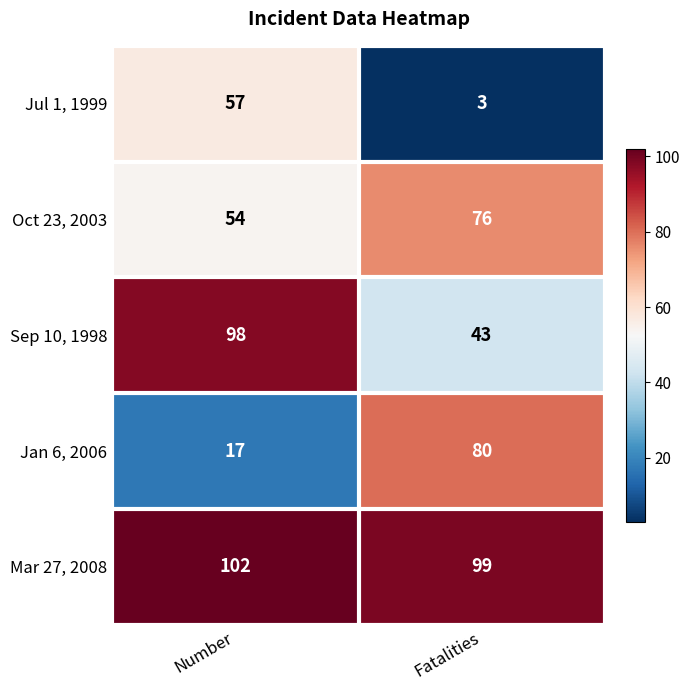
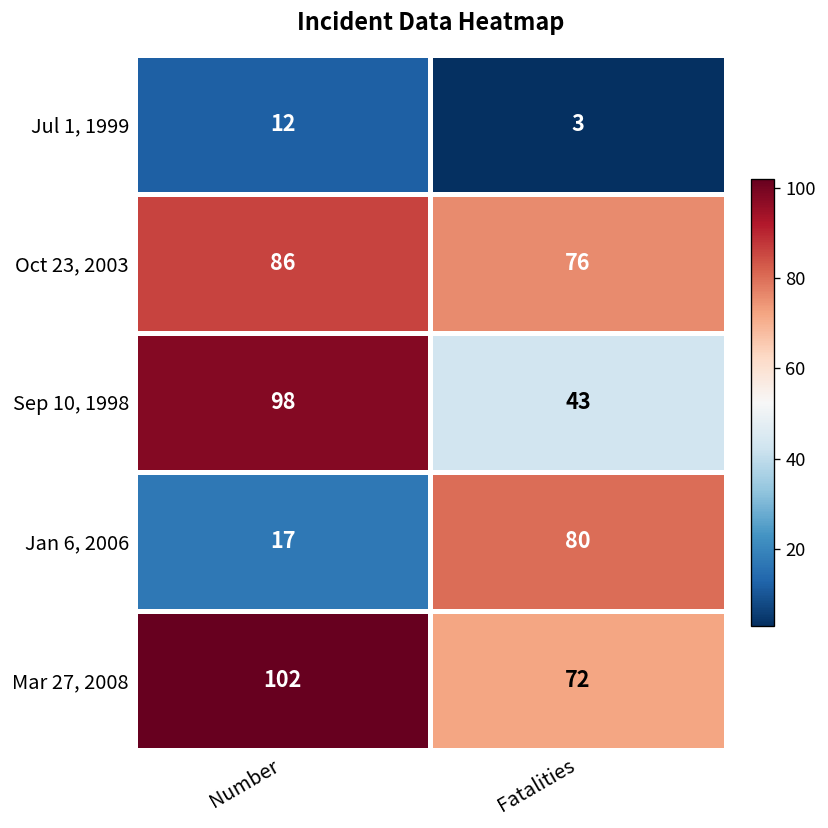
Jul 1, 1999, Number: 57 -> 12
Oct 23, 2003, Number: 54 -> 86
Mar 27, 2008, Fatalities: 99 -> 72
